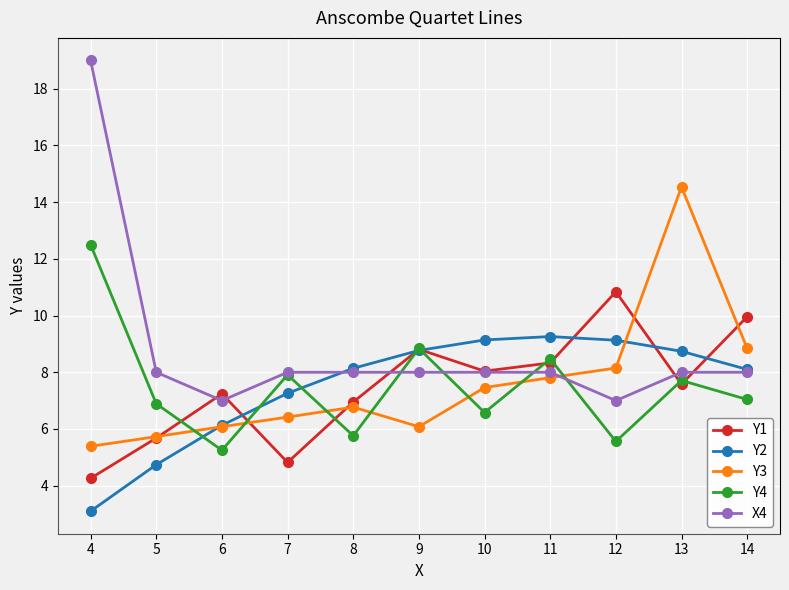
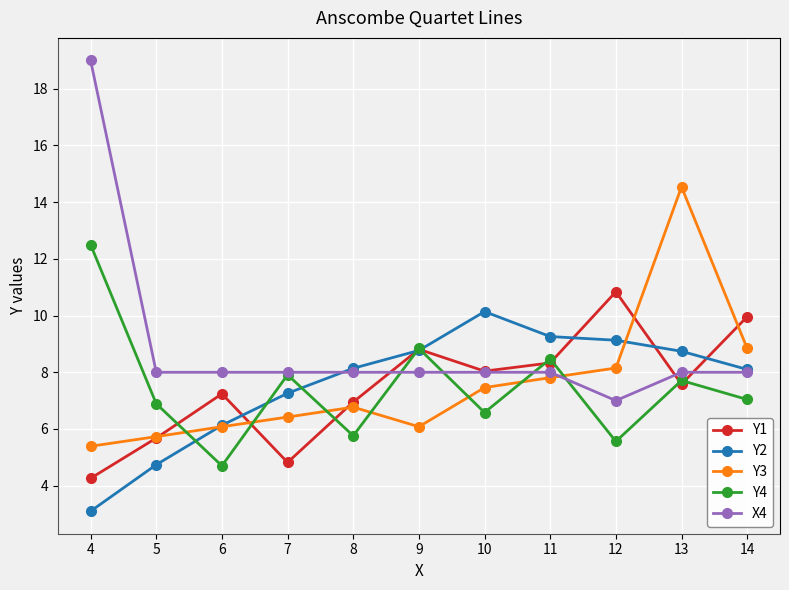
Y4, 6: 5.3 -> 4.7
X4, 6: 7 -> 8
Y2, 10: 9.1 -> 10.1
